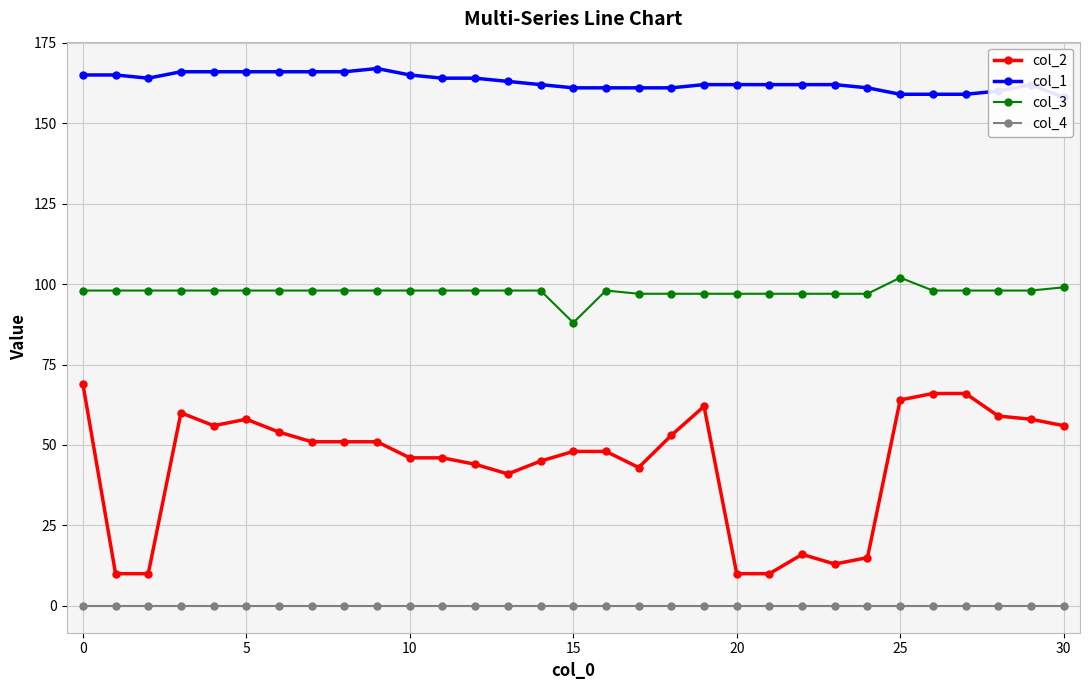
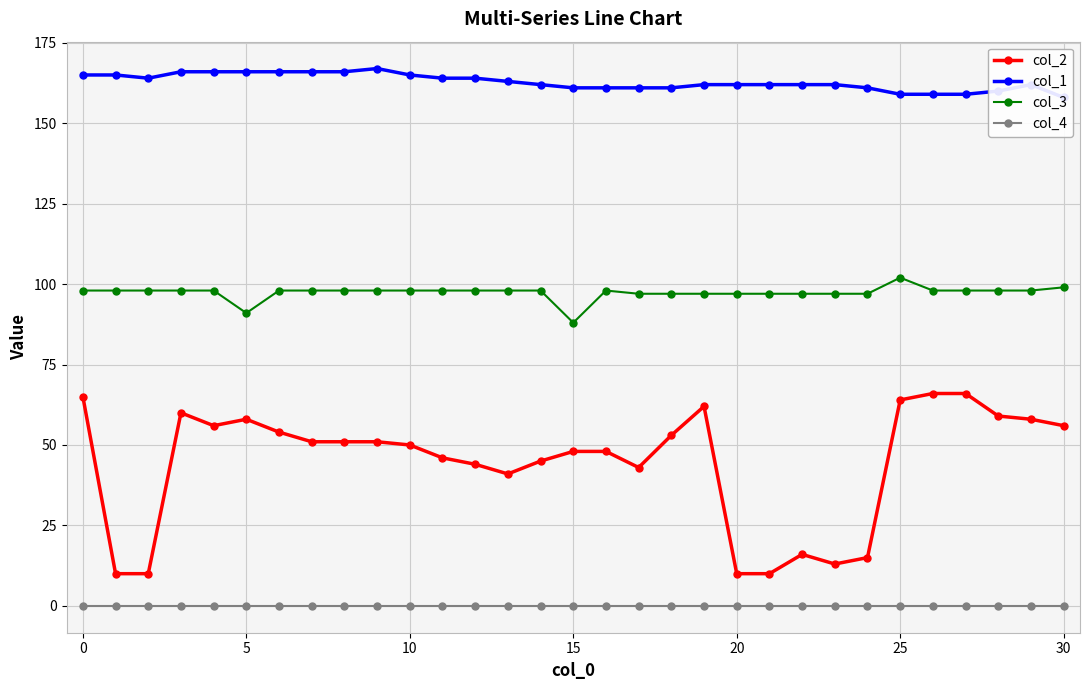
col_2, 0: 69 -> 65
col_3, 5: 98 -> 91
col_2, 10: 46 -> 50
